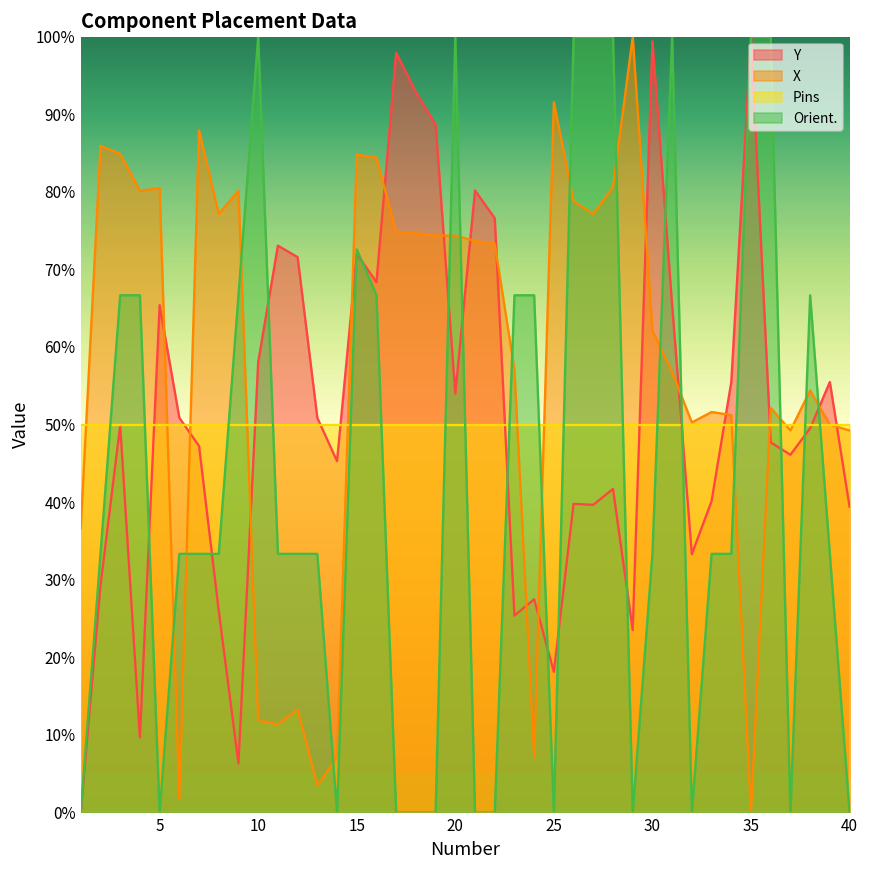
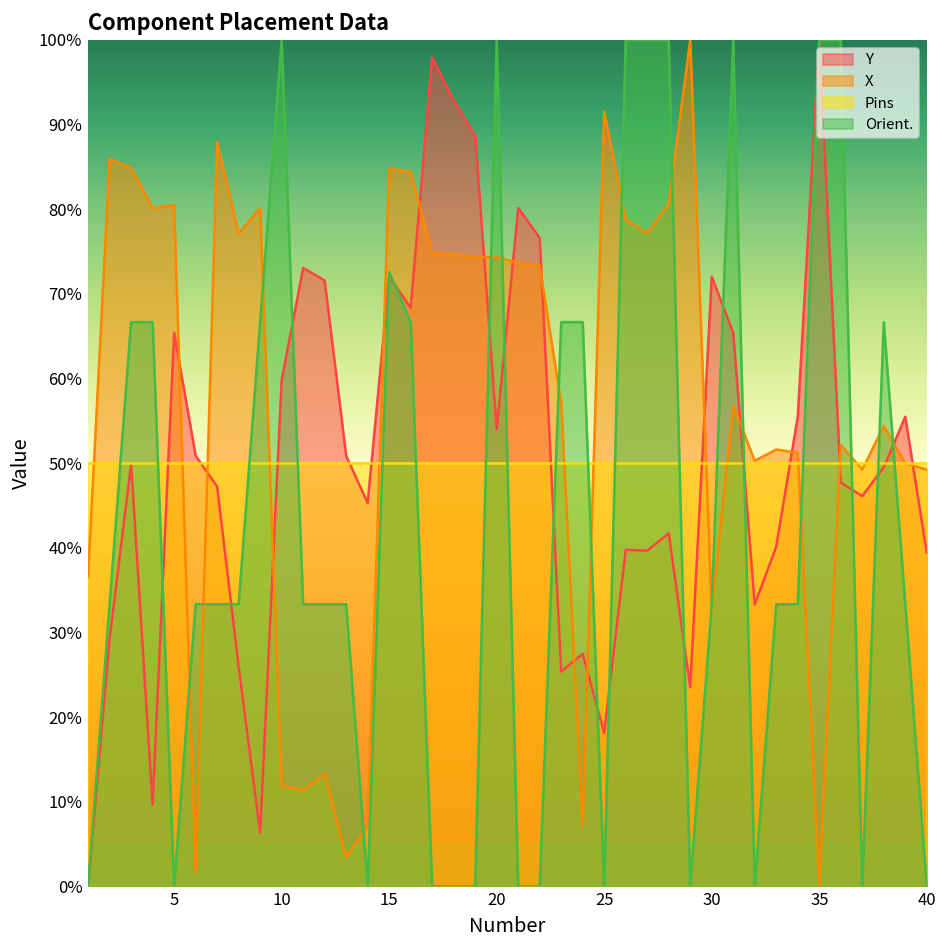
Y, 10: 58% -> 60%
Y, 30: 99% -> 72%
X, 30: 62% -> 33%
